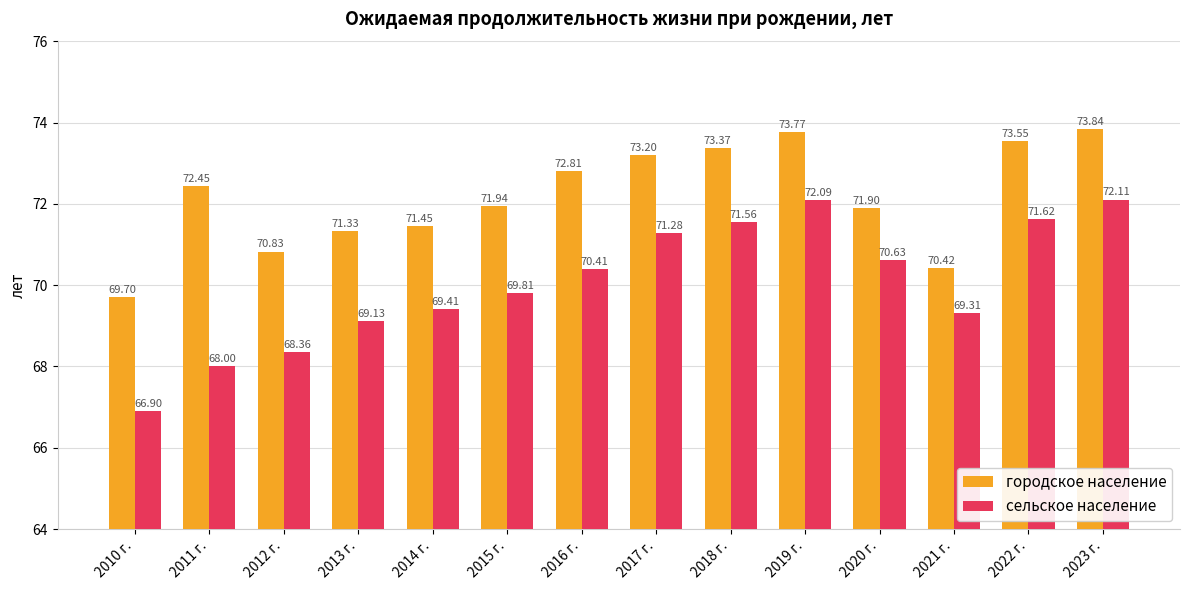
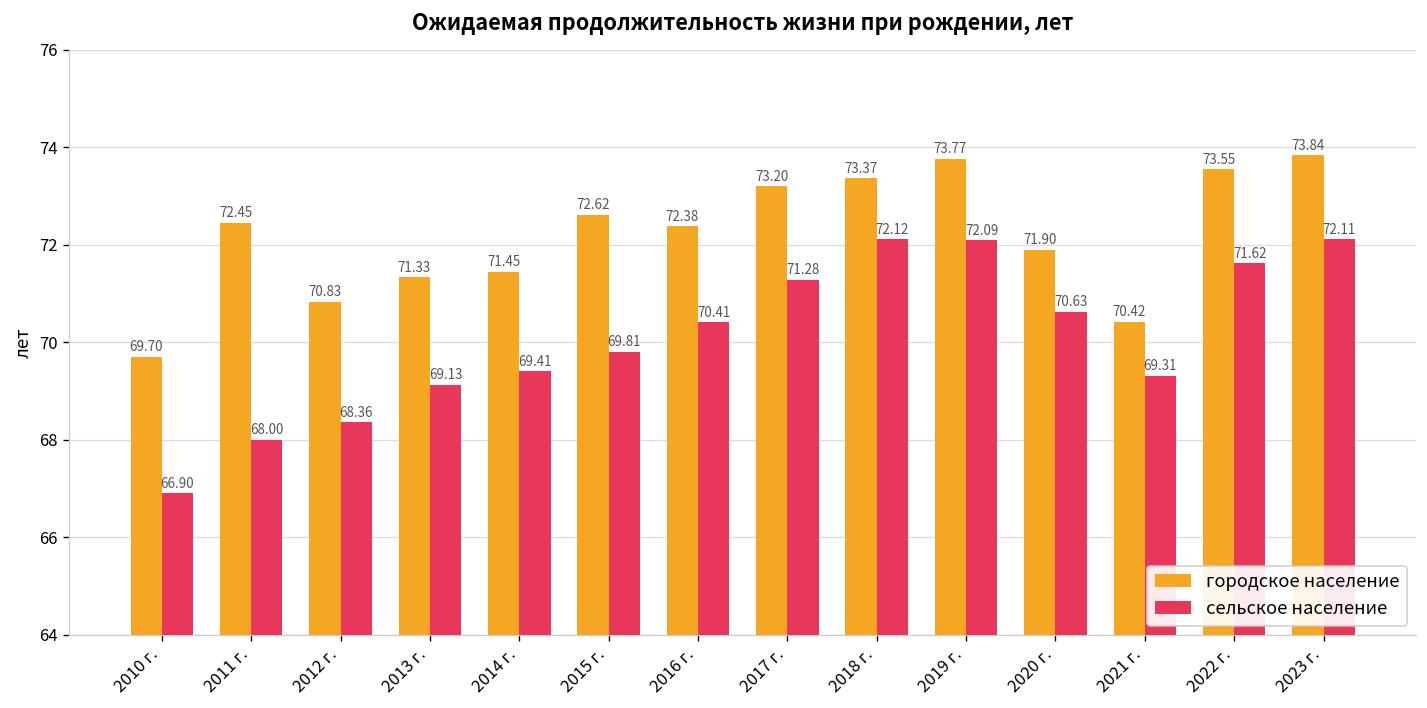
городское население, 2015 г.: 71.94 -> 72.62
городское население, 2016 г.: 72.81 -> 72.38
сельское население, 2018 г.: 71.56 -> 72.12
